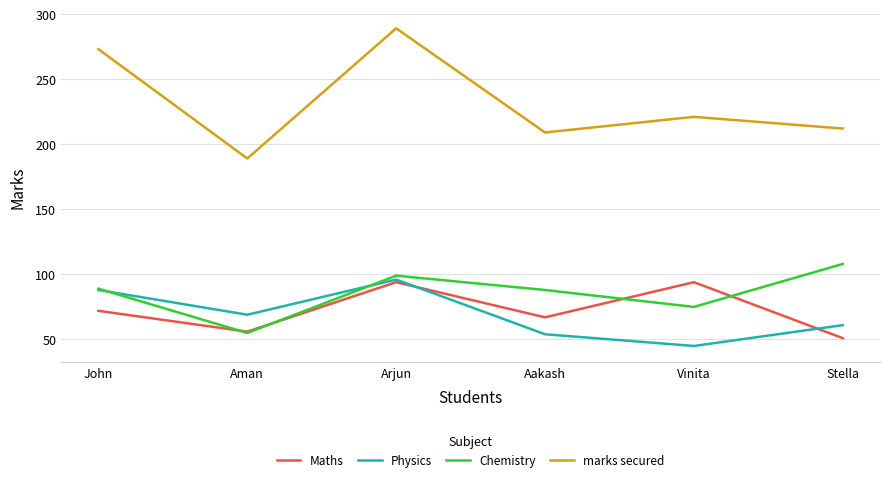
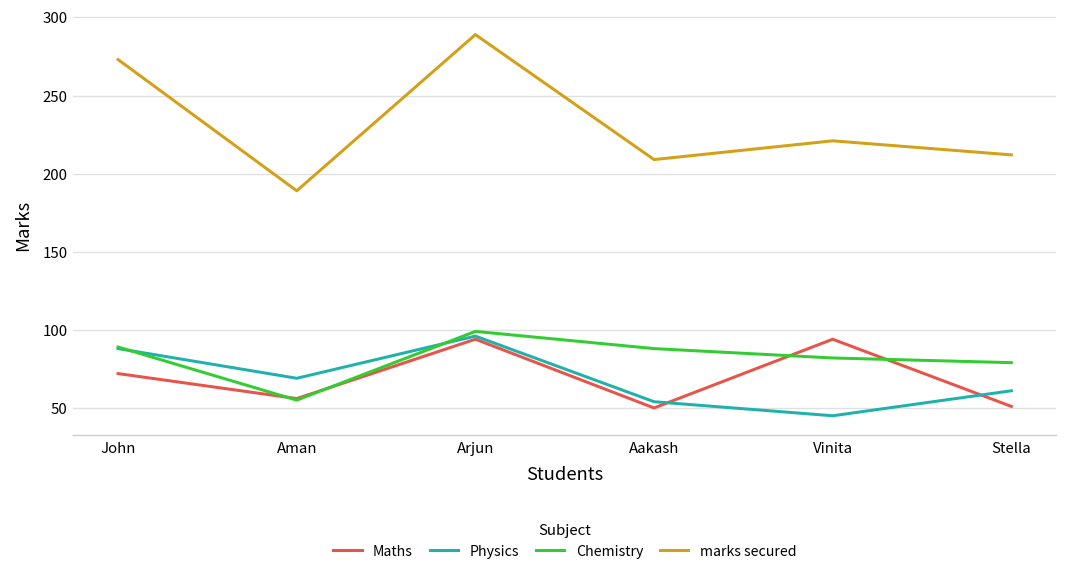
Maths, Aakash: 67 -> 50
Chemistry, Vinita: 75 -> 82
Chemistry, Stella: 108 -> 79
